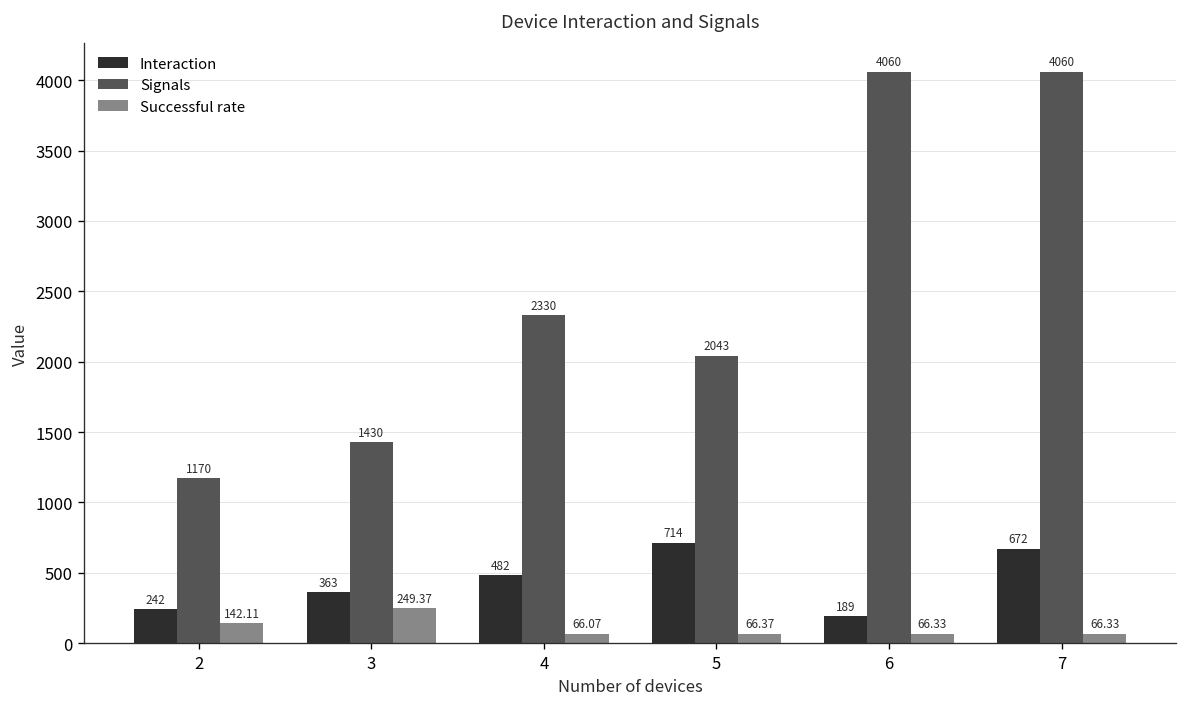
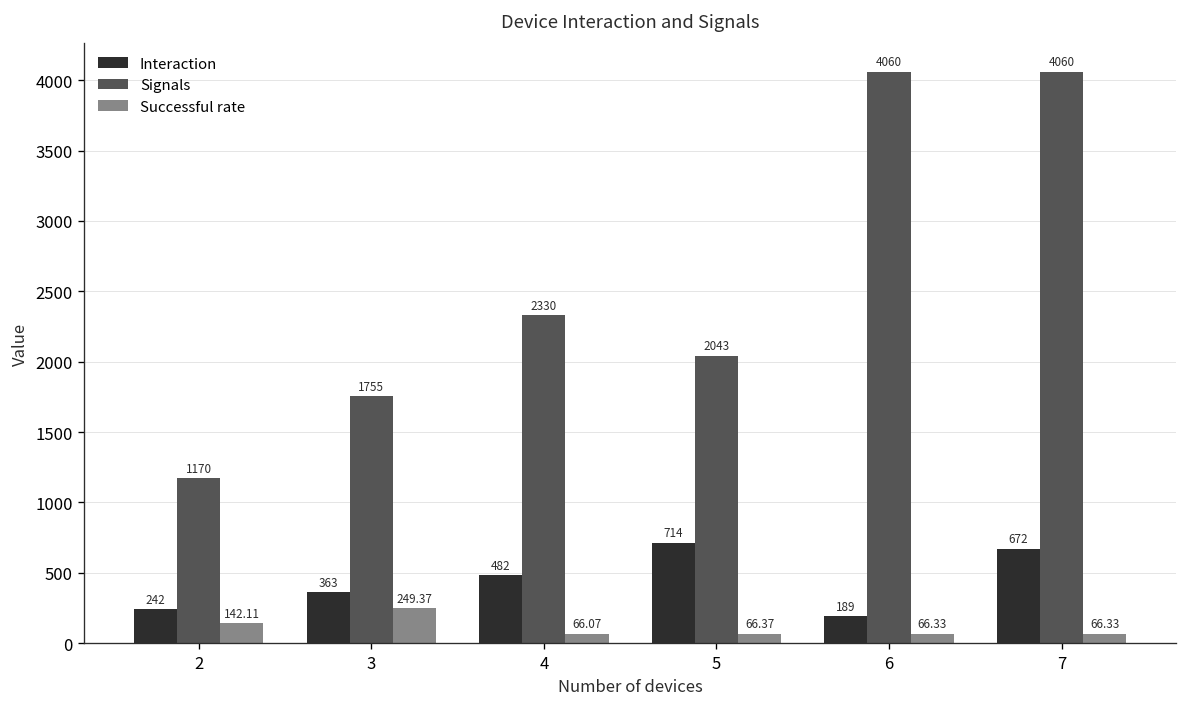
Signals, 3: 1430 -> 1755
